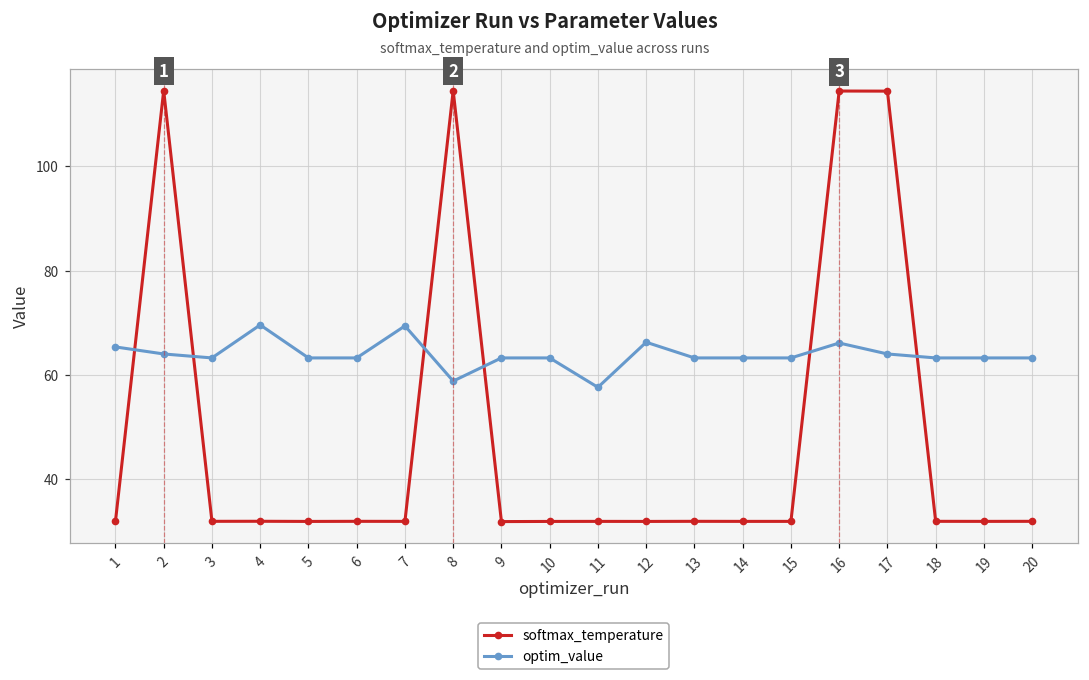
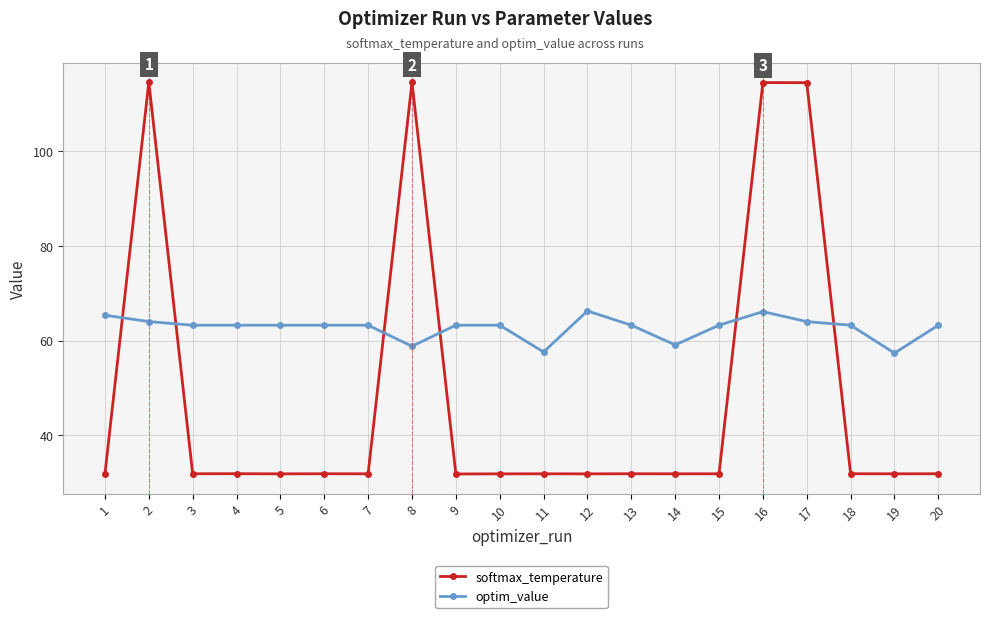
optim_value, 4: 70 -> 63
optim_value, 7: 69 -> 63
optim_value, 14: 63 -> 59
optim_value, 19: 63 -> 57
